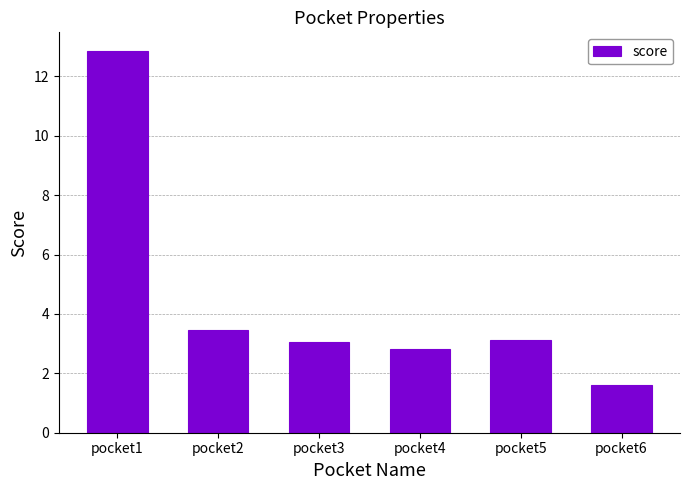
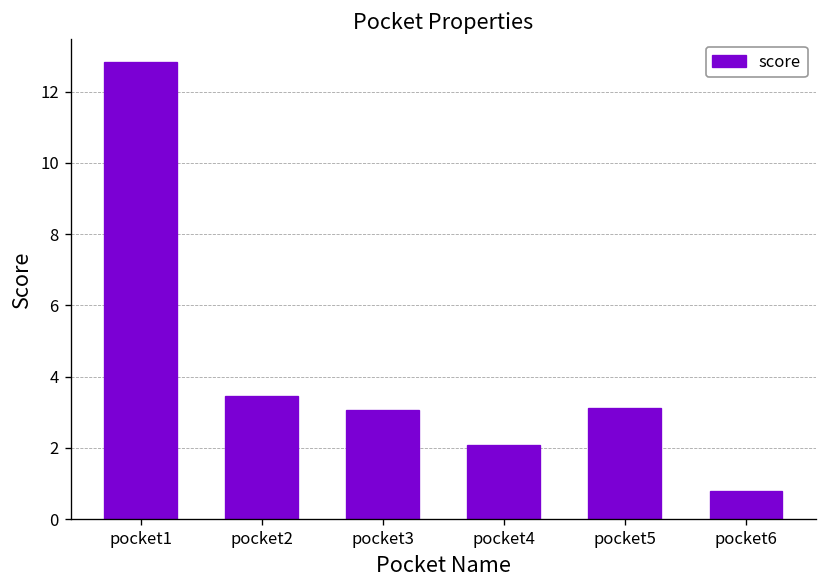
pocket4: 2.8 -> 2.1
pocket6: 1.6 -> 0.8
